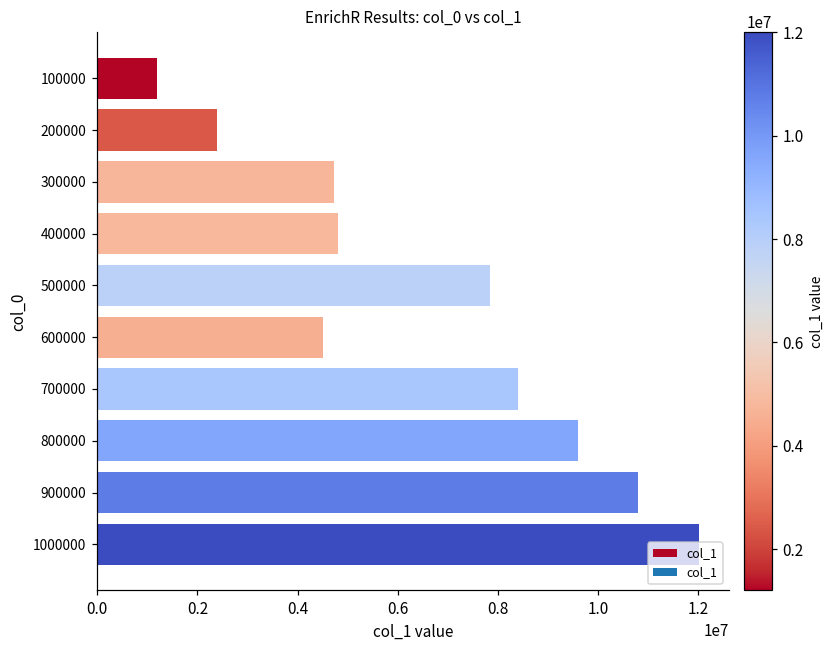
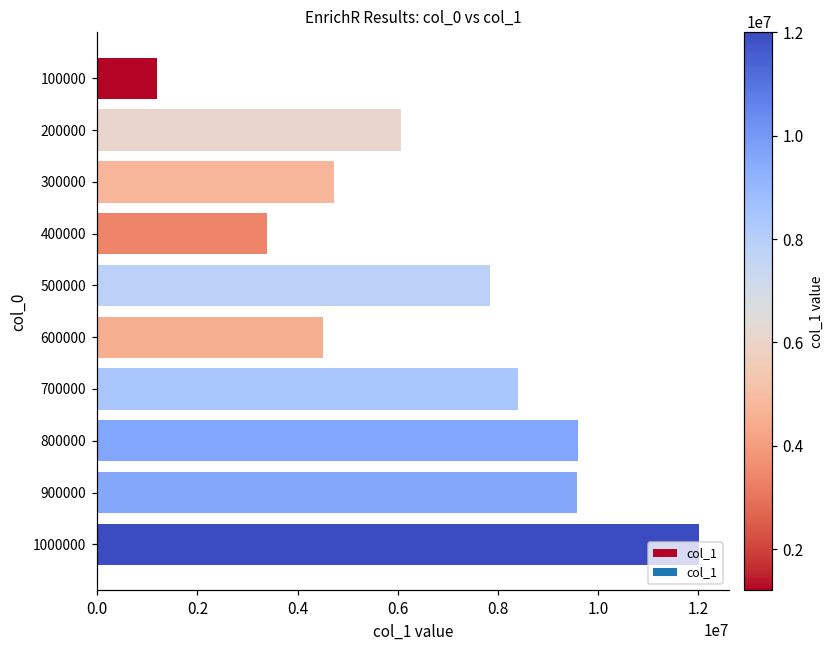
200000: 2400000 -> 6100000
400000: 4800000 -> 3400000
900000: 10800000 -> 9600000
